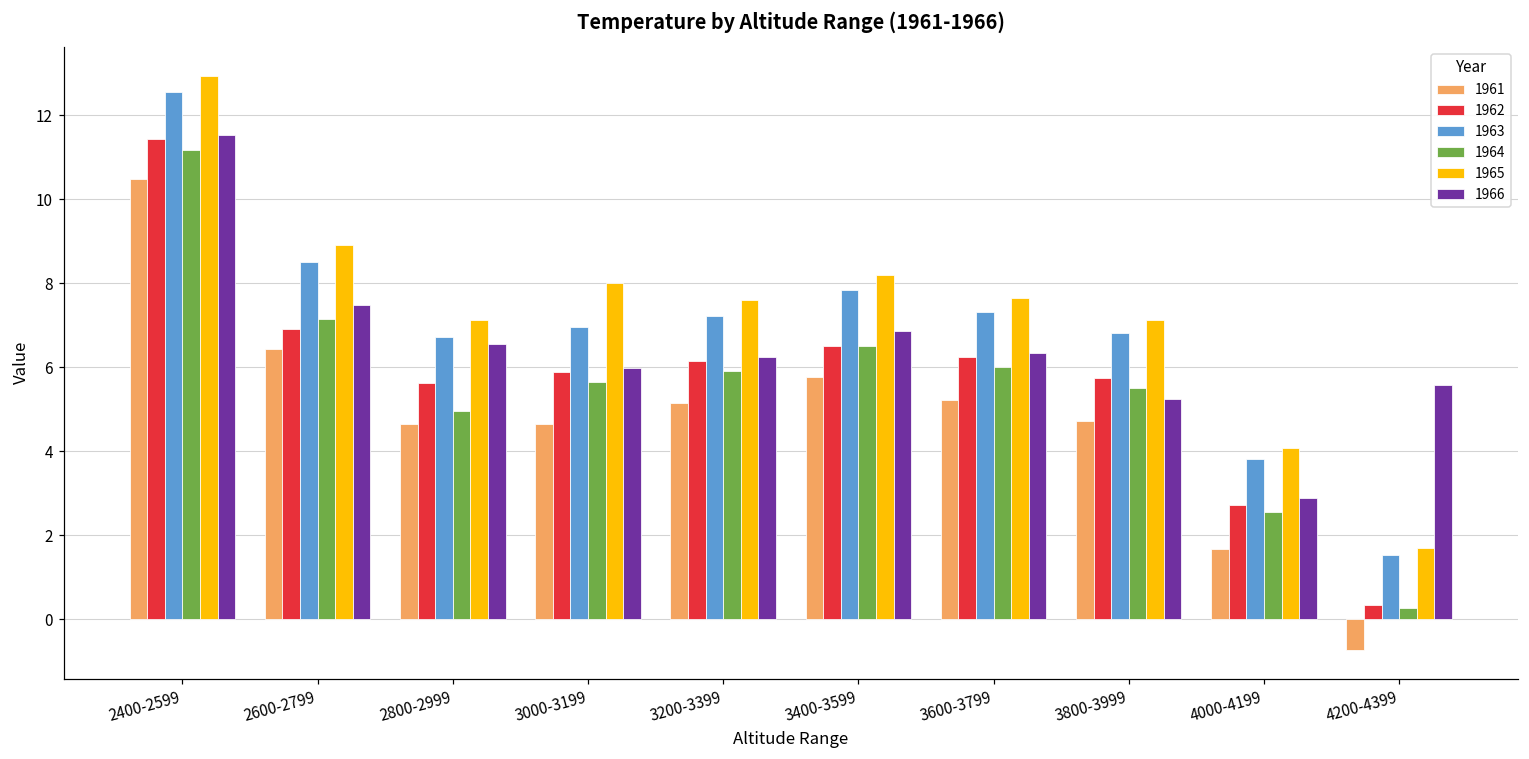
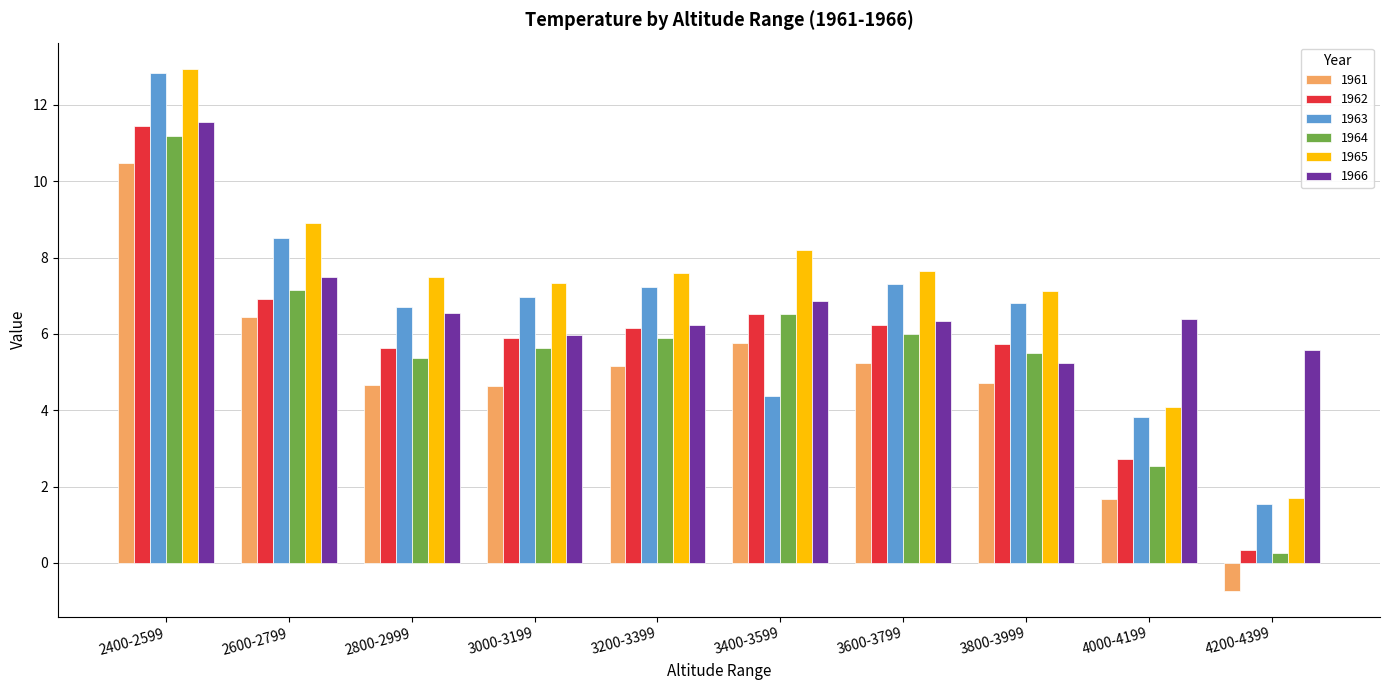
1963, 2400-2599: 12.6 -> 12.8
1964, 2800-2999: 5.0 -> 5.4
1965, 2800-2999: 7.1 -> 7.5
1965, 3000-3199: 8.0 -> 7.3
1963, 3400-3599: 7.8 -> 4.4
1966, 4000-4199: 2.9 -> 6.4
